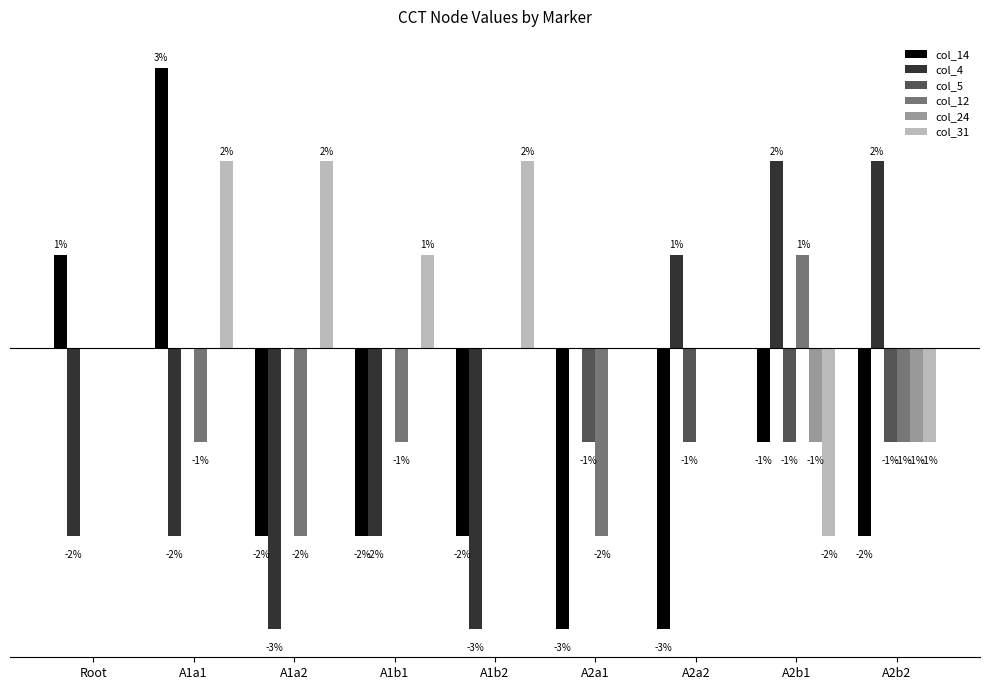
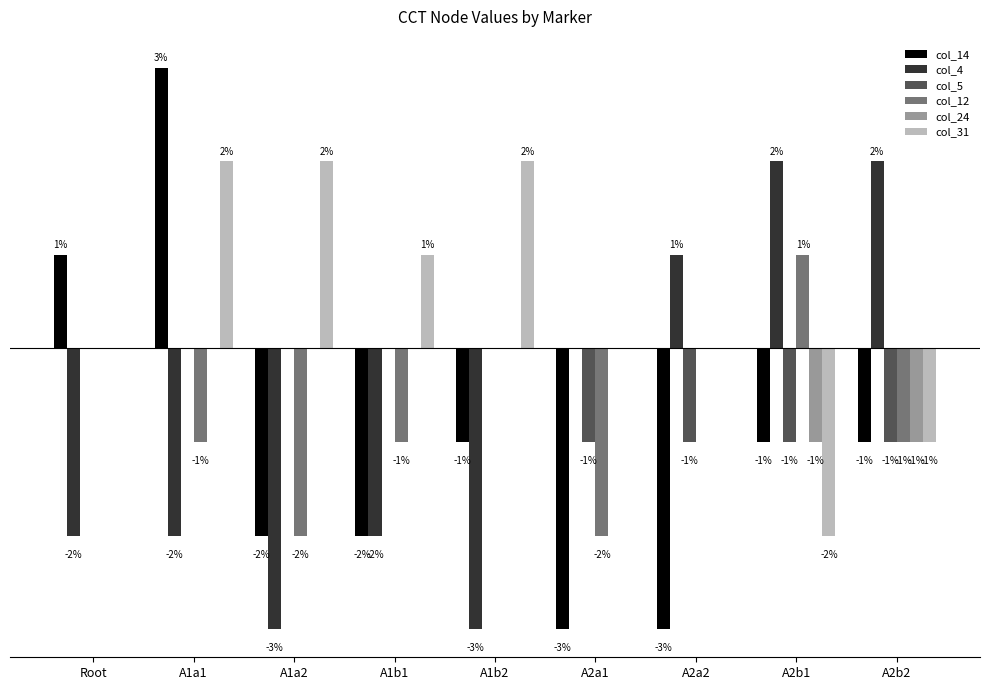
col_14, A1b2: -2% -> -1%
col_14, A2b2: -2% -> -1%
